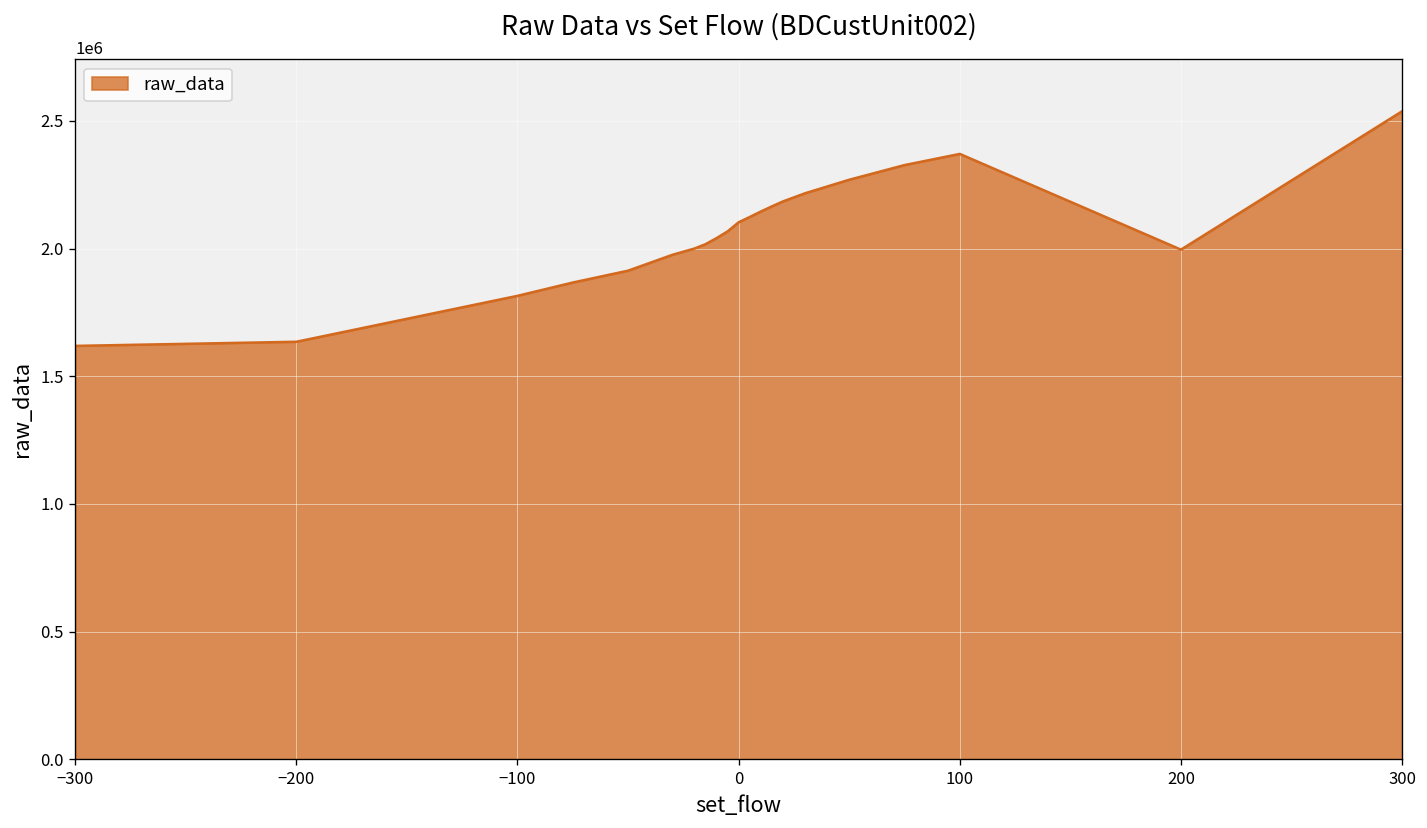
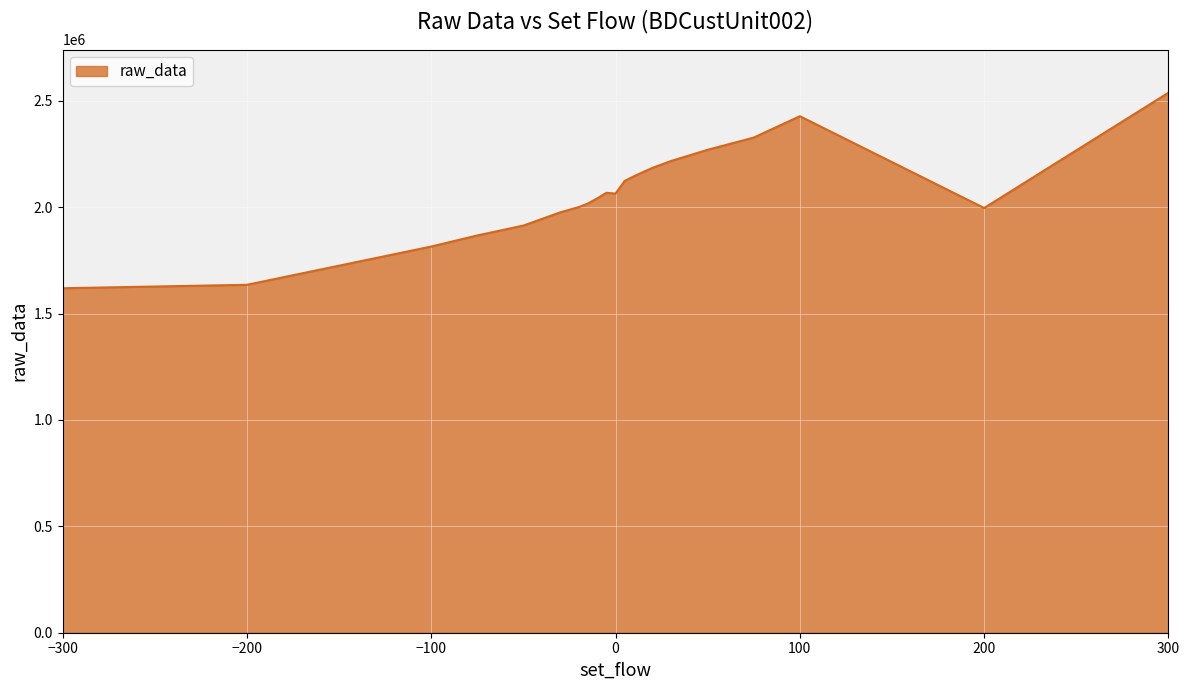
0: 2100000 -> 2060000
100: 2370000 -> 2430000
